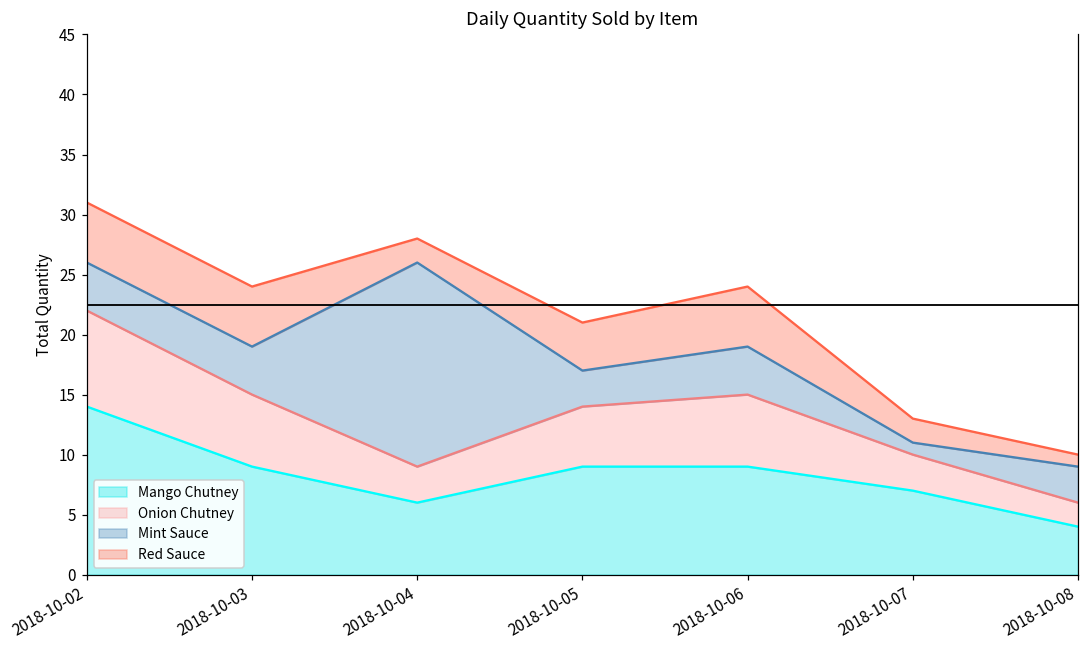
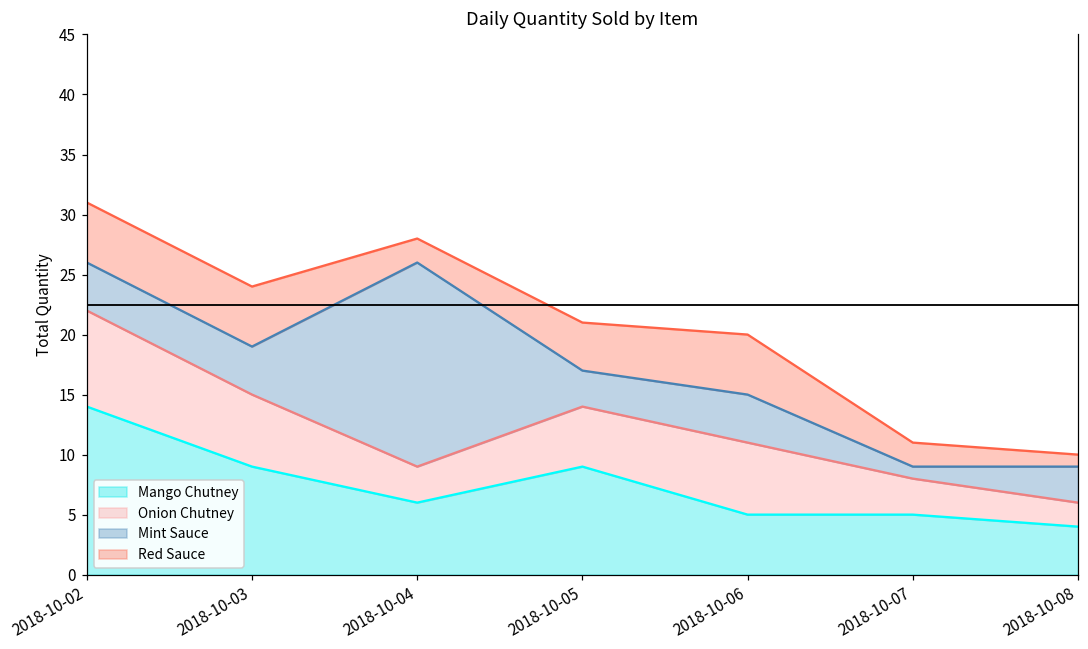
Mango Chutney, 2018-10-06: 9 -> 5
Mango Chutney, 2018-10-07: 7 -> 5
